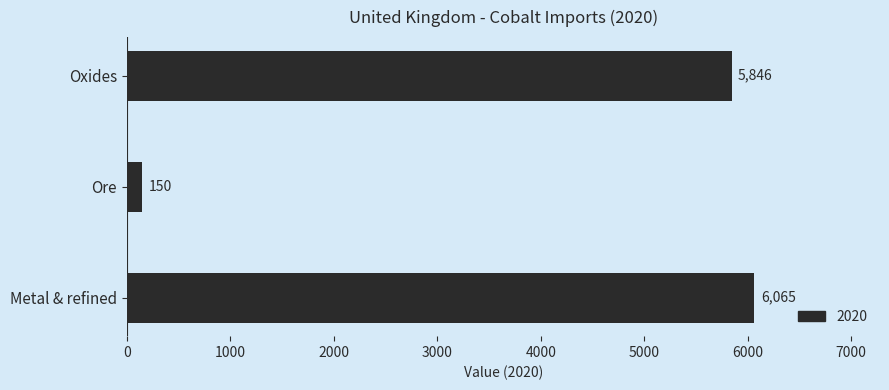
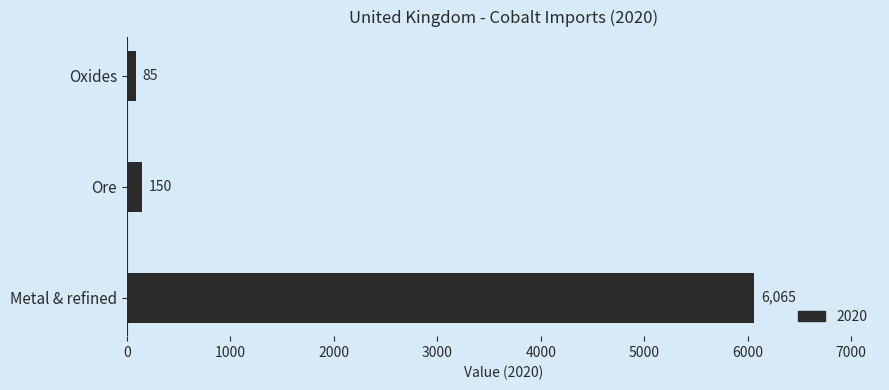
Oxides: 5,846 -> 85
